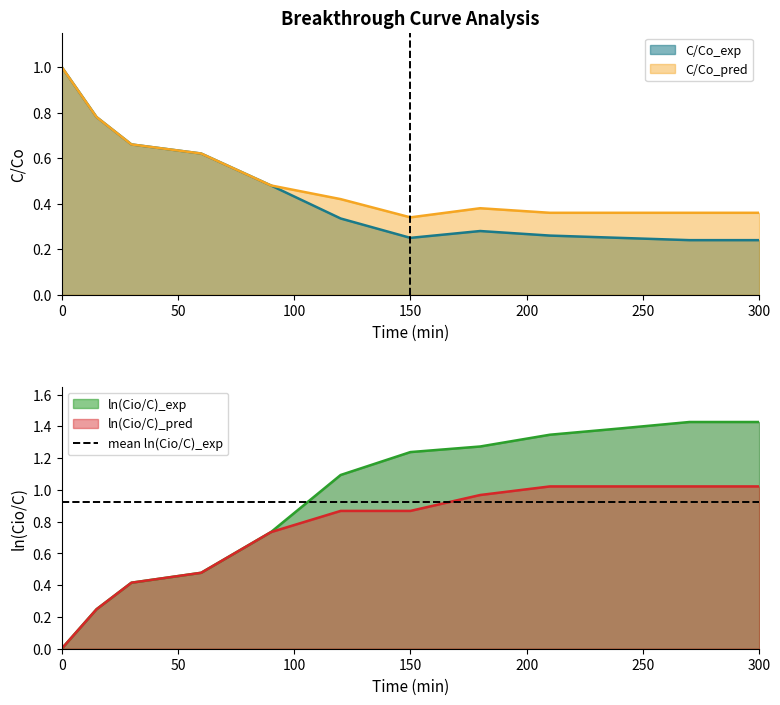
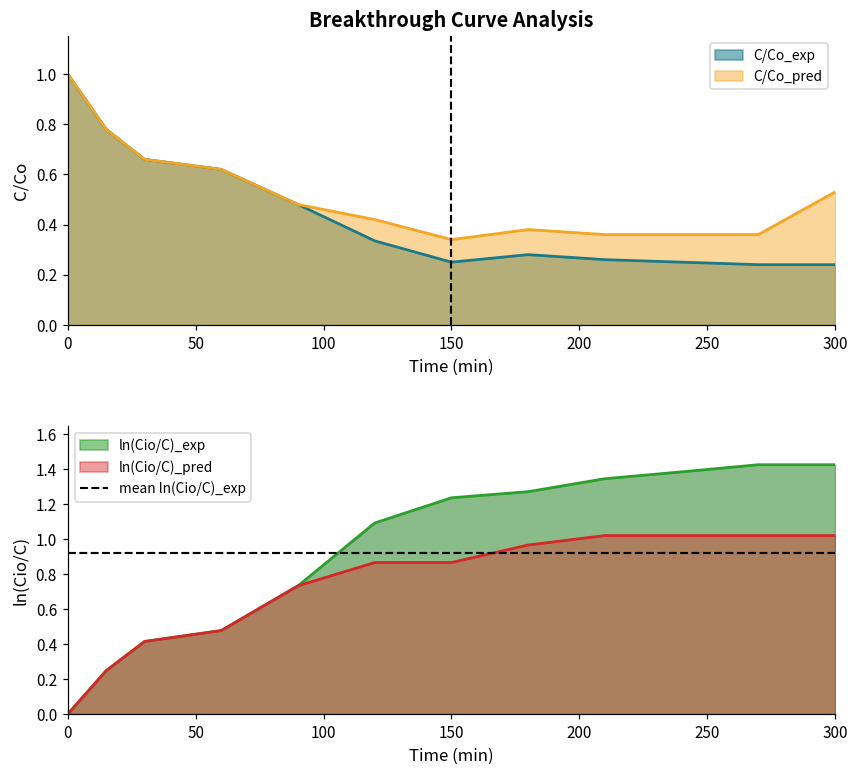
Breakthrough Curve Analysis, C/Co_pred, 300: 0.36 -> 0.53
